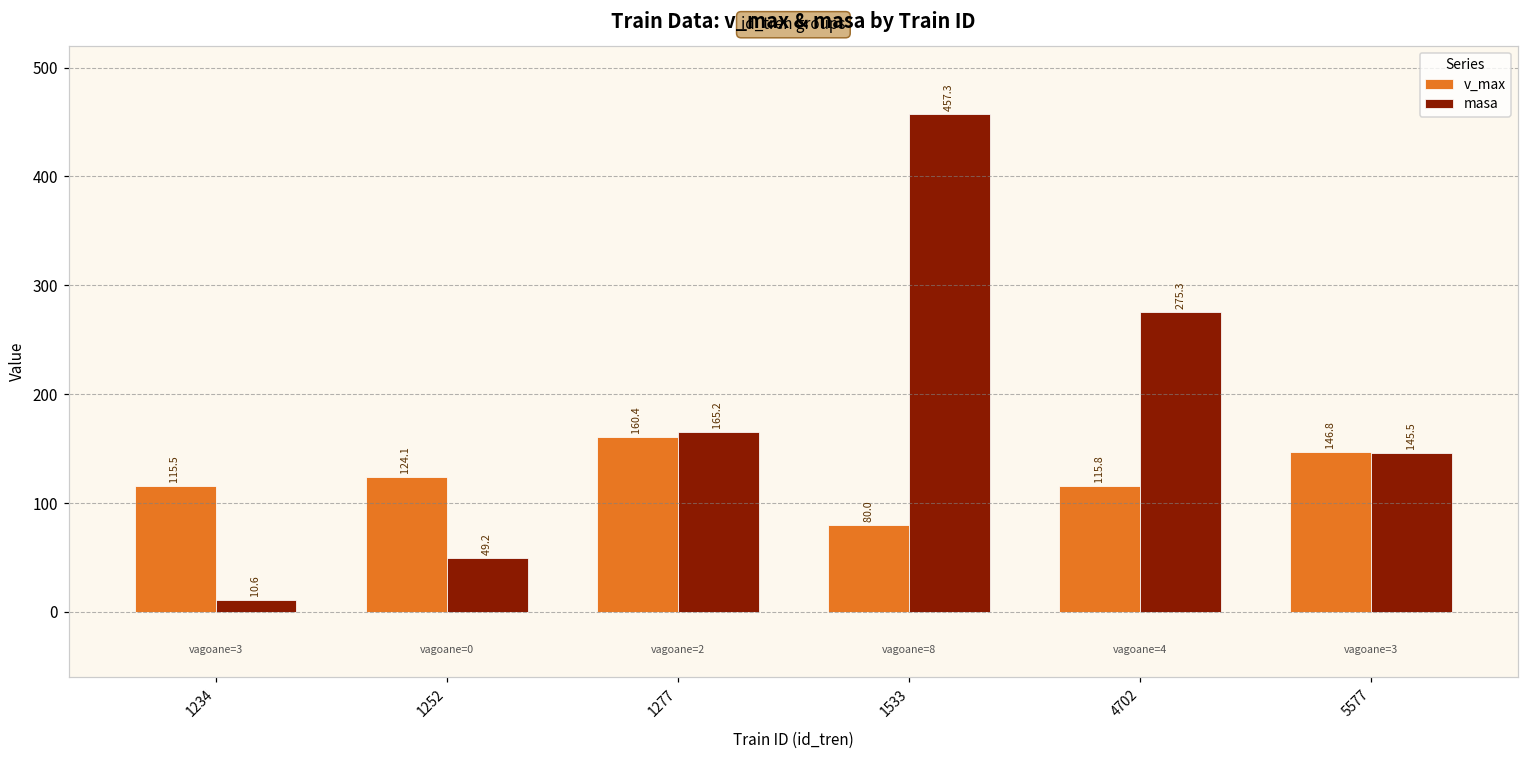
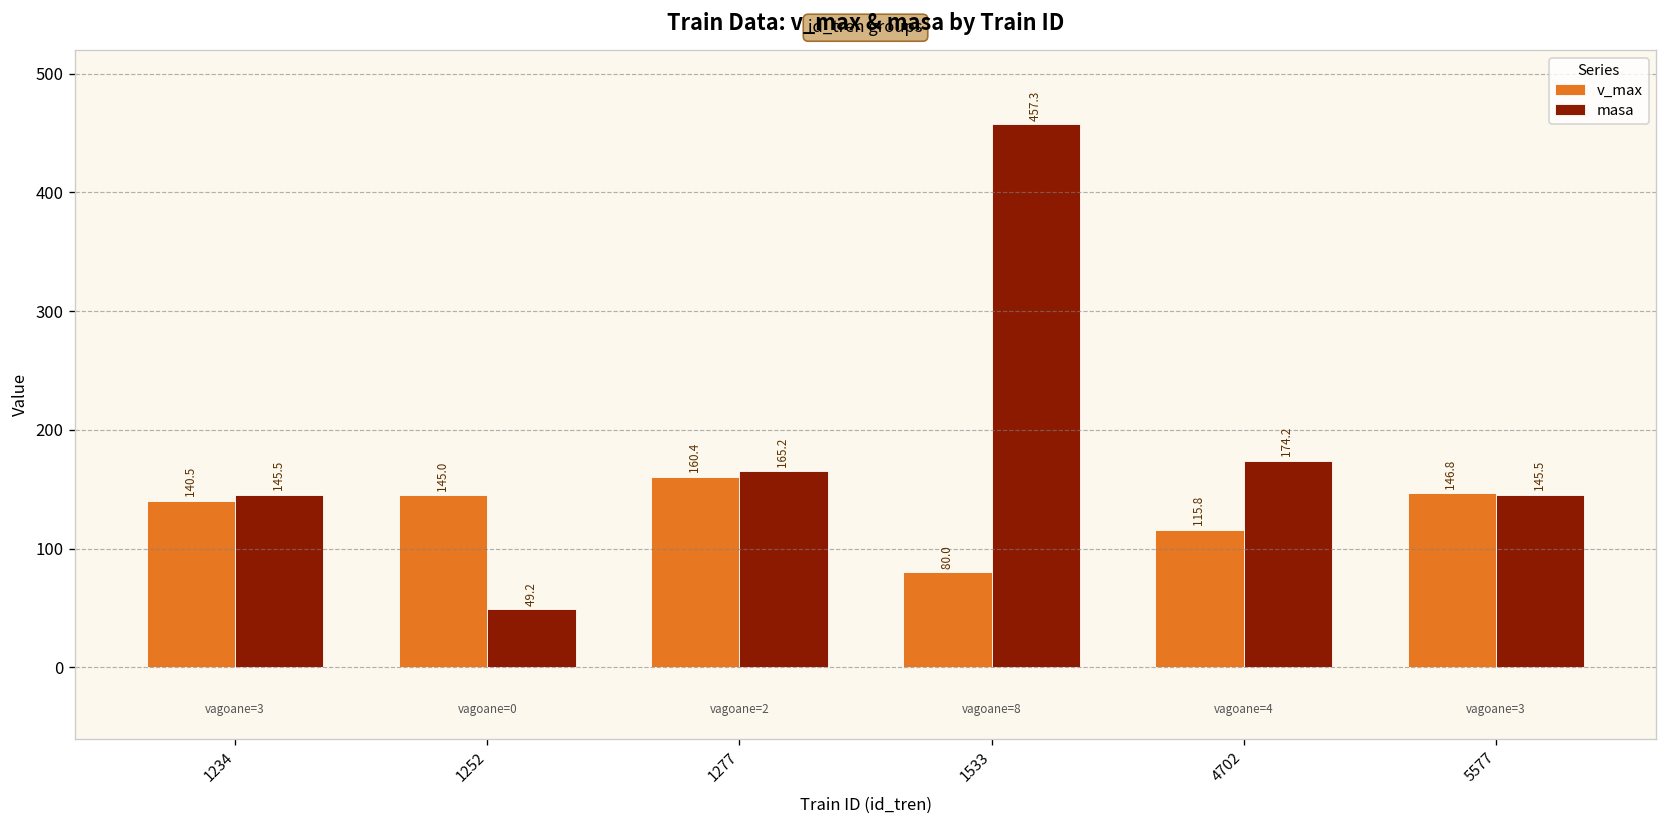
v_max, 1234: 115.5 -> 140.5
masa, 1234: 10.6 -> 145.5
v_max, 1252: 124.1 -> 145.0
masa, 4702: 275.3 -> 174.2
